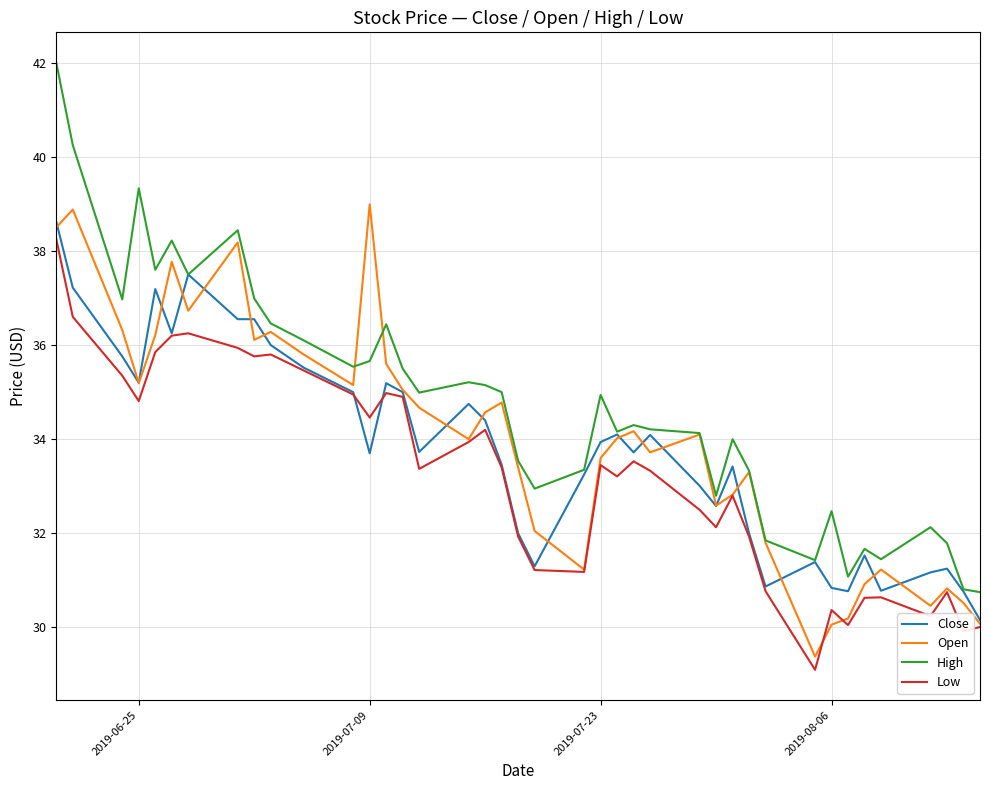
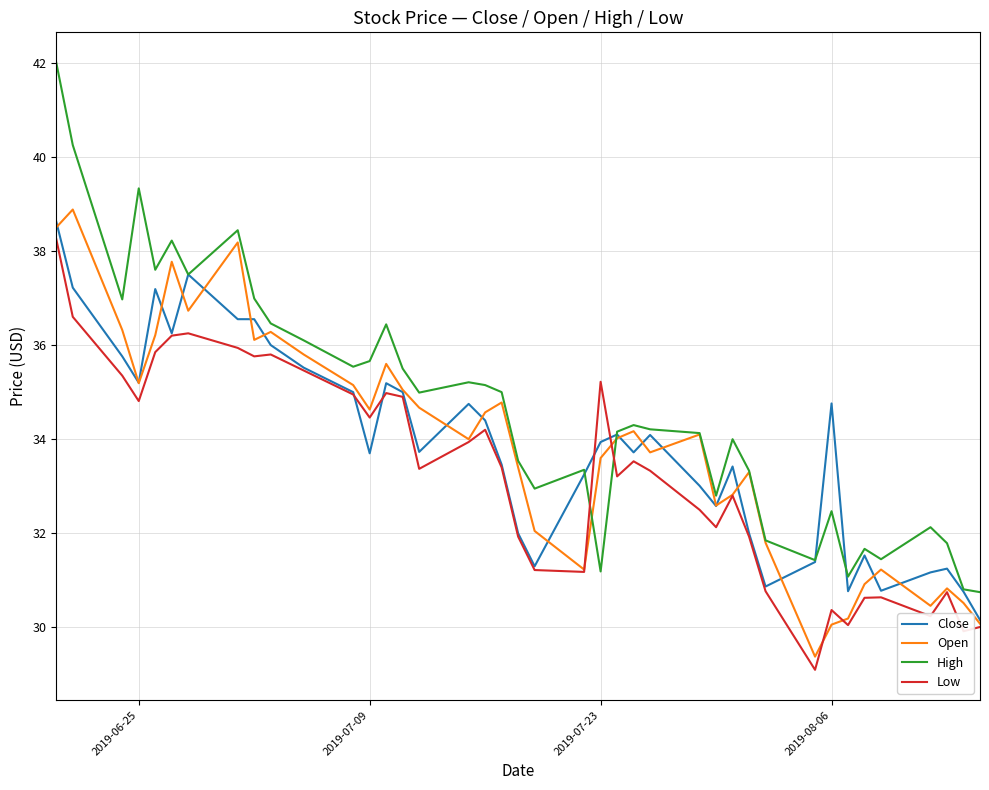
Open, 2019-07-09: 39.0 -> 34.6
High, 2019-07-23: 34.9 -> 31.2
Low, 2019-07-23: 33.5 -> 35.2
Close, 2019-08-06: 30.8 -> 34.8
